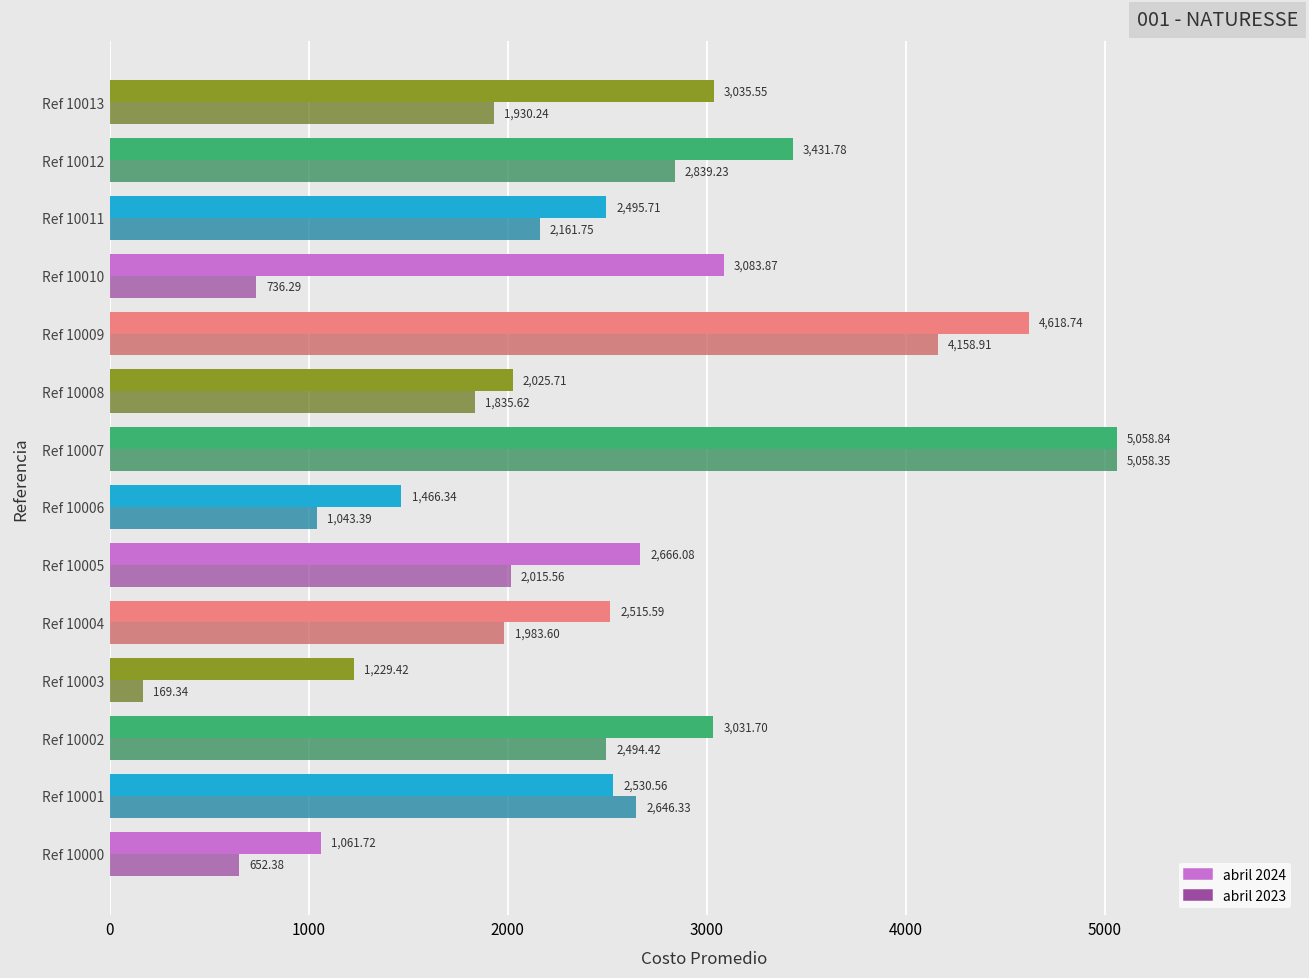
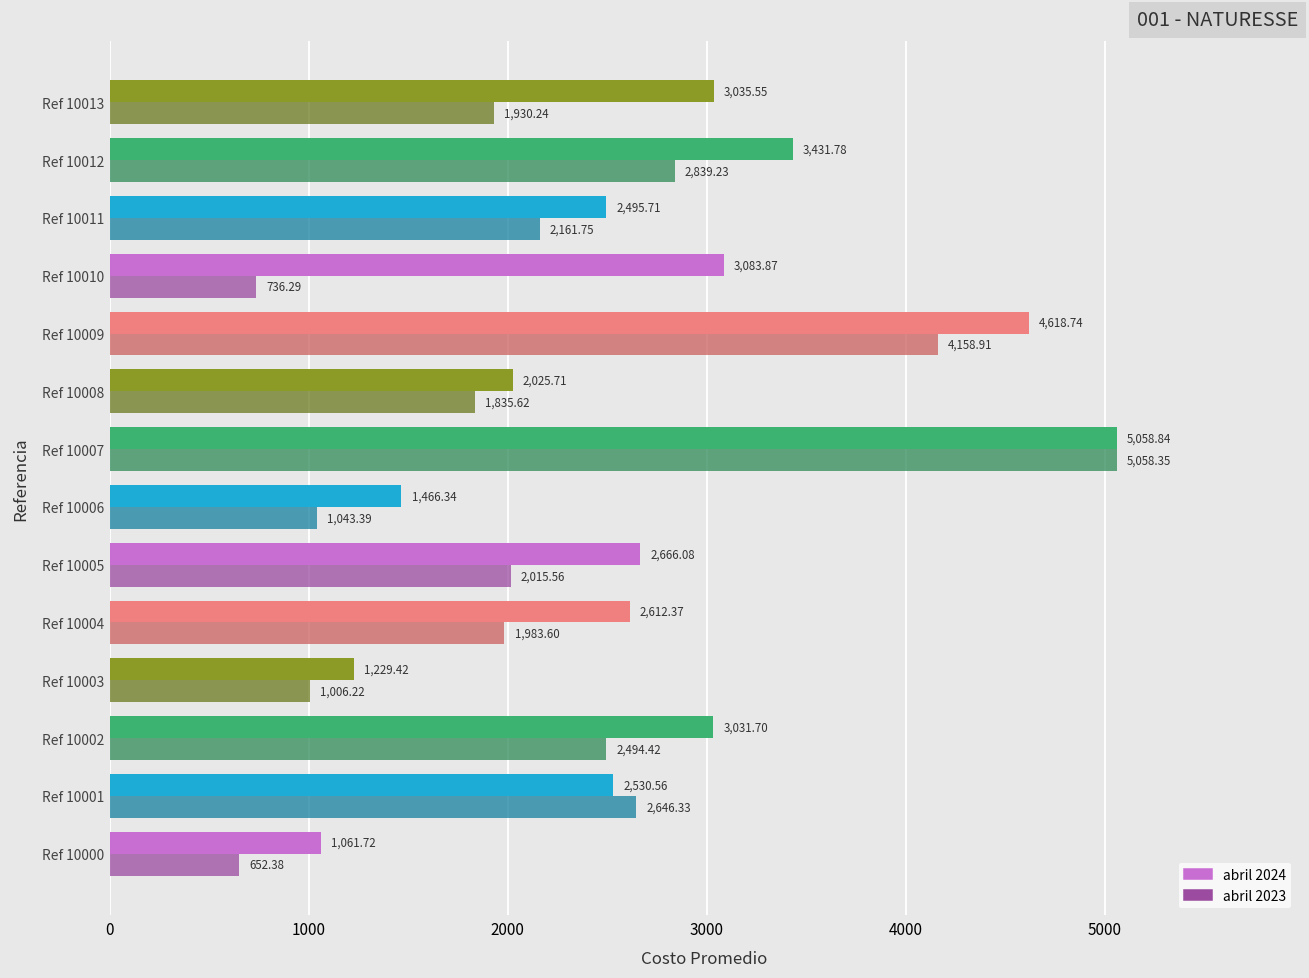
abril 2024, Ref 10004: 2,515.59 -> 2,612.37
abril 2023, Ref 10003: 169.34 -> 1,006.22
